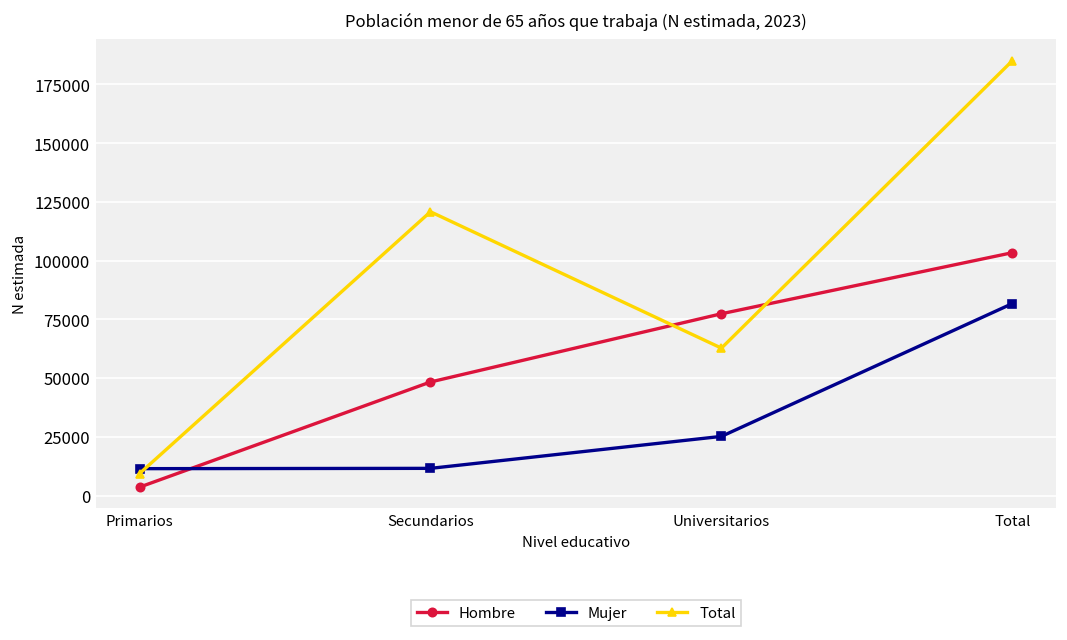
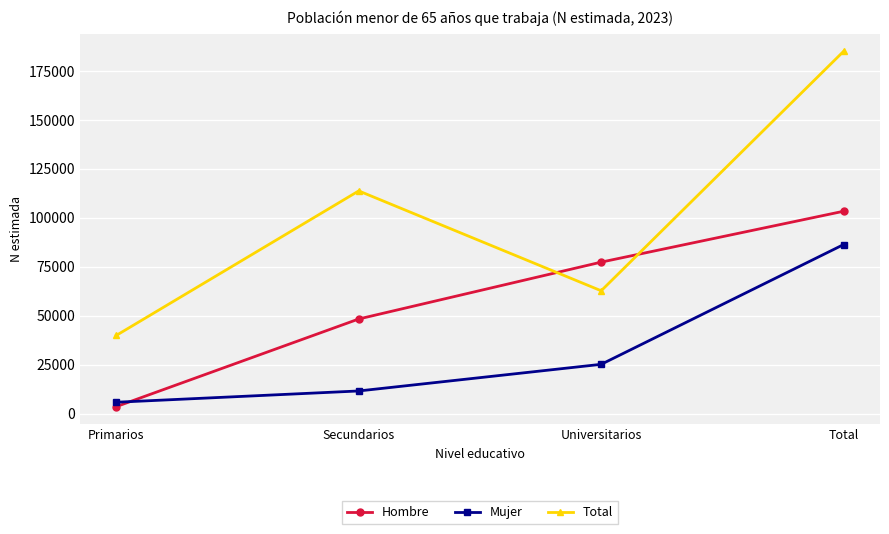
Mujer, Primarios: 11000 -> 6000
Total, Primarios: 9000 -> 40000
Total, Secundarios: 121000 -> 114000
Mujer, Total: 82000 -> 86000
